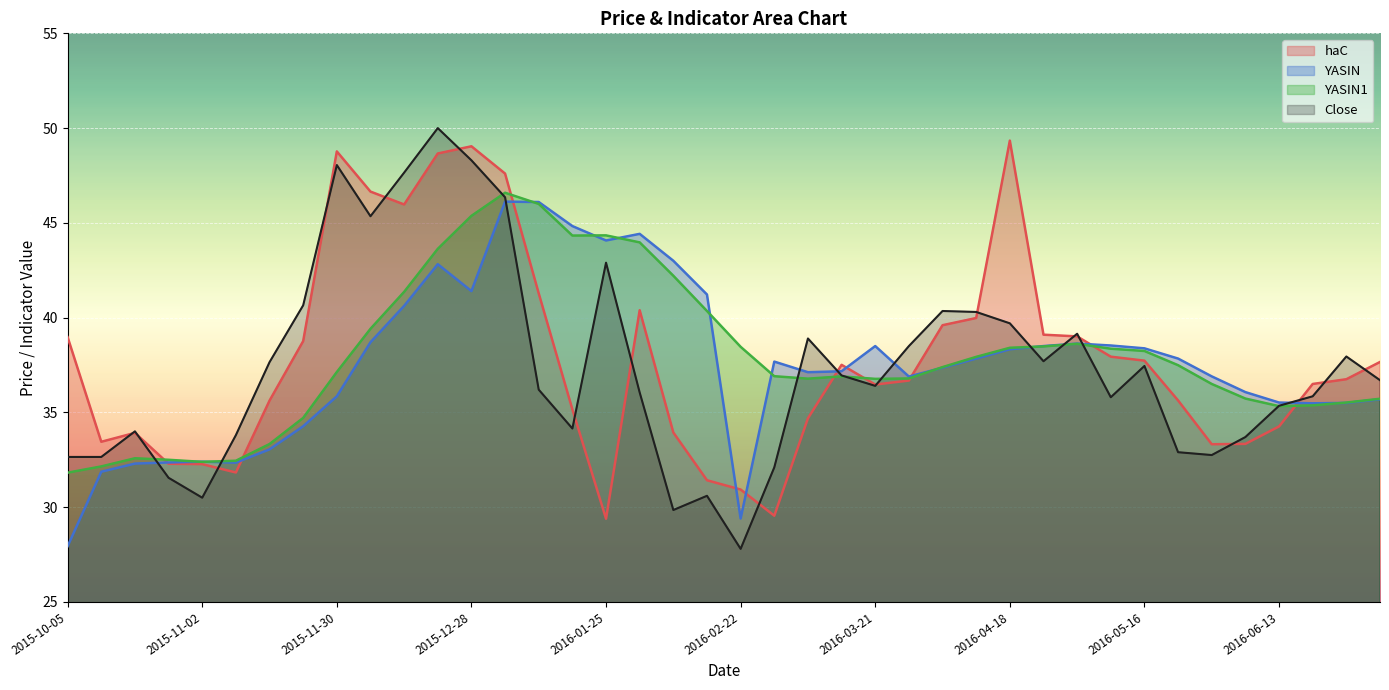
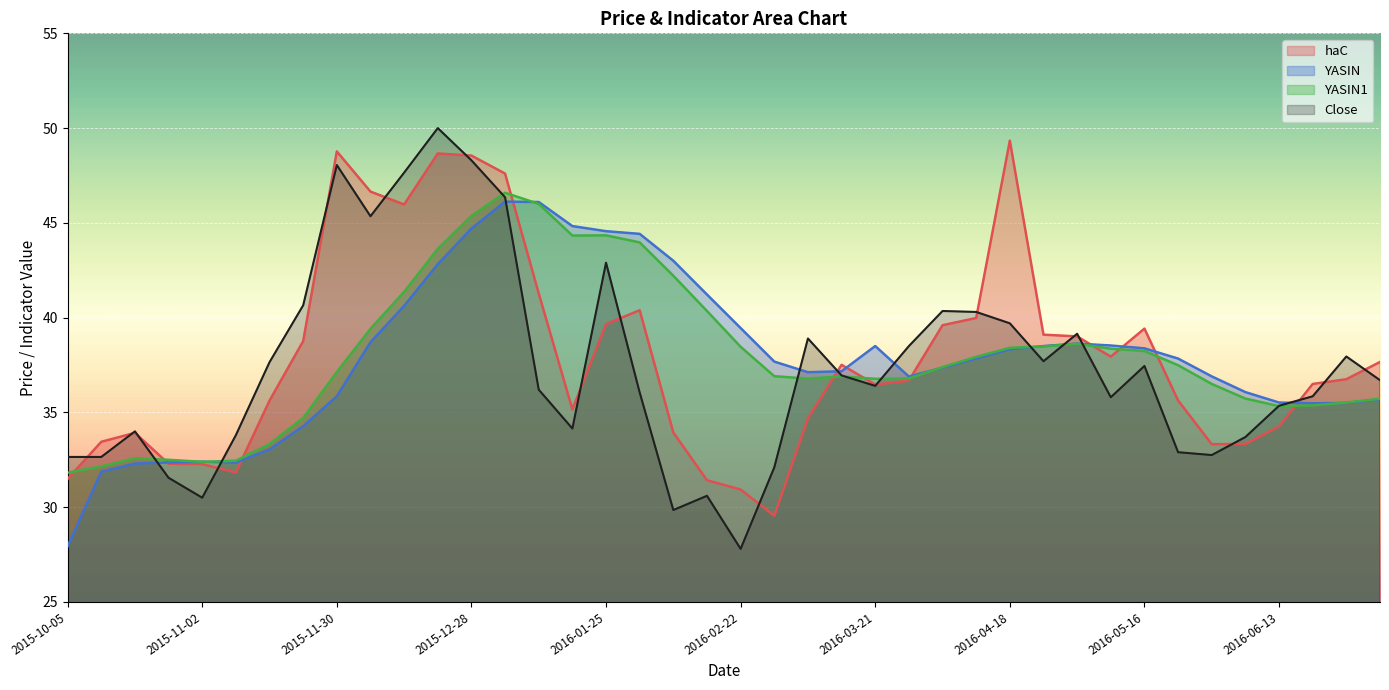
haC, 2015-10-05: 39.0 -> 31.5
haC, 2015-12-28: 49.0 -> 48.6
YASIN, 2015-12-28: 41.4 -> 44.7
haC, 2016-01-25: 29.4 -> 39.7
YASIN, 2016-01-25: 44.1 -> 44.6
YASIN, 2016-02-22: 29.4 -> 39.5
haC, 2016-05-16: 37.7 -> 39.4
